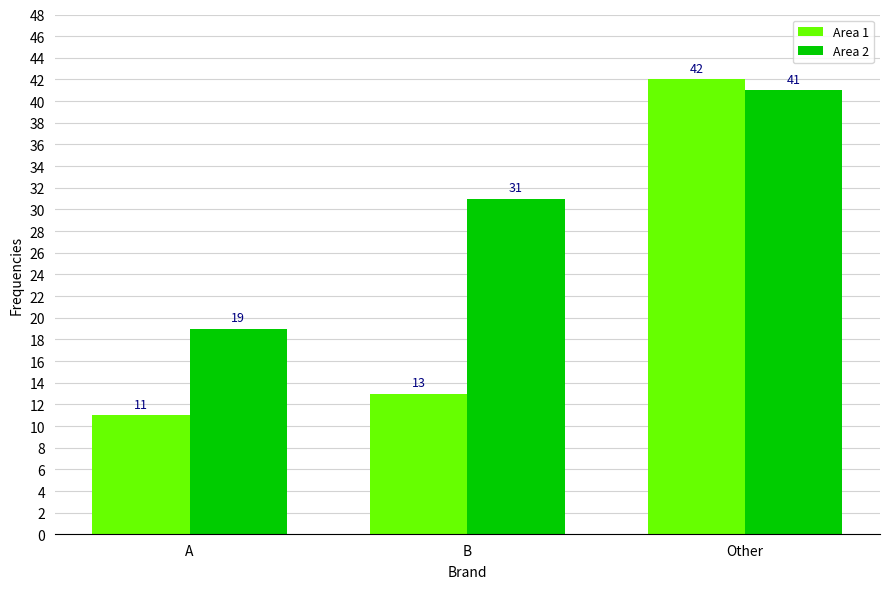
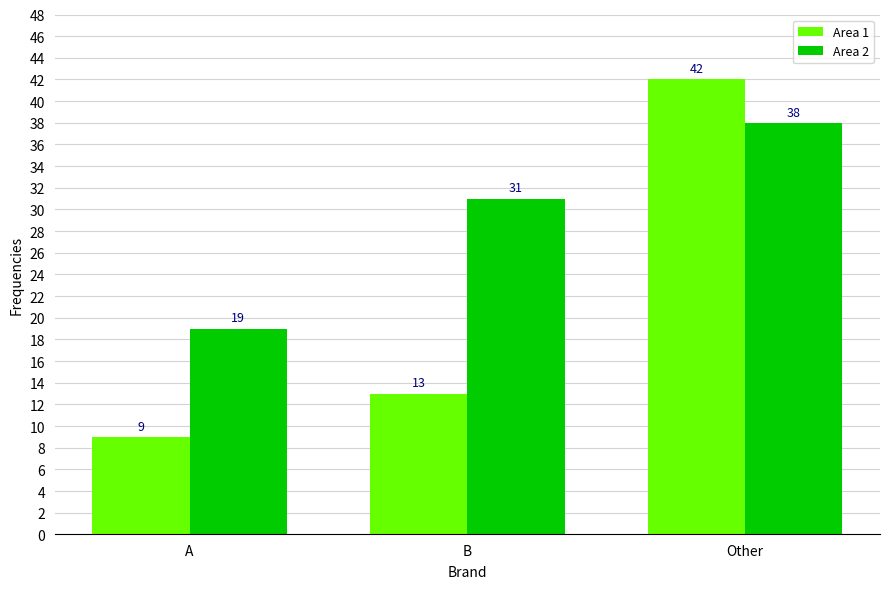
Area 1, A: 11 -> 9
Area 2, Other: 41 -> 38
